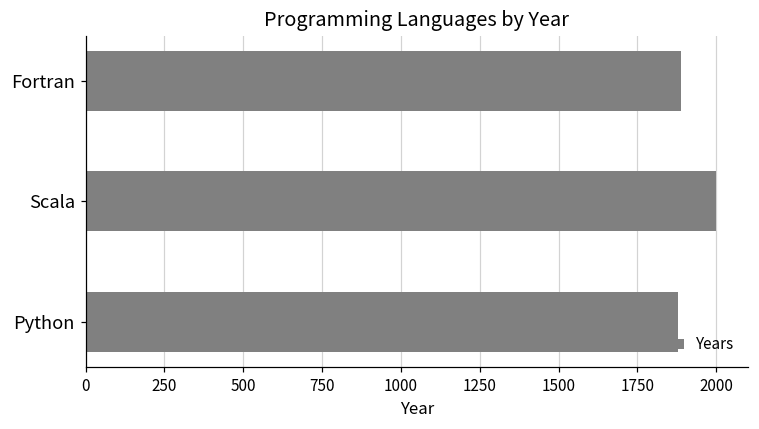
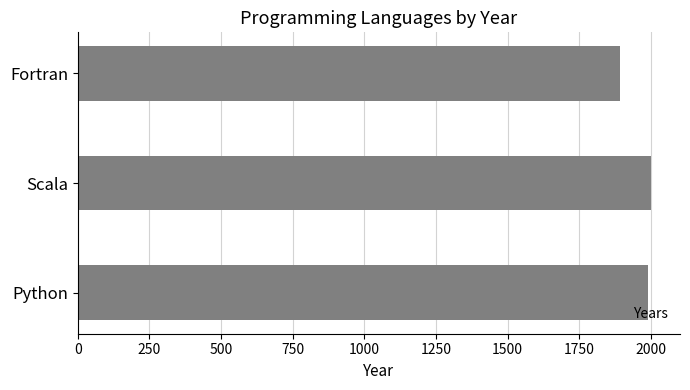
Python: 1880 -> 1990
